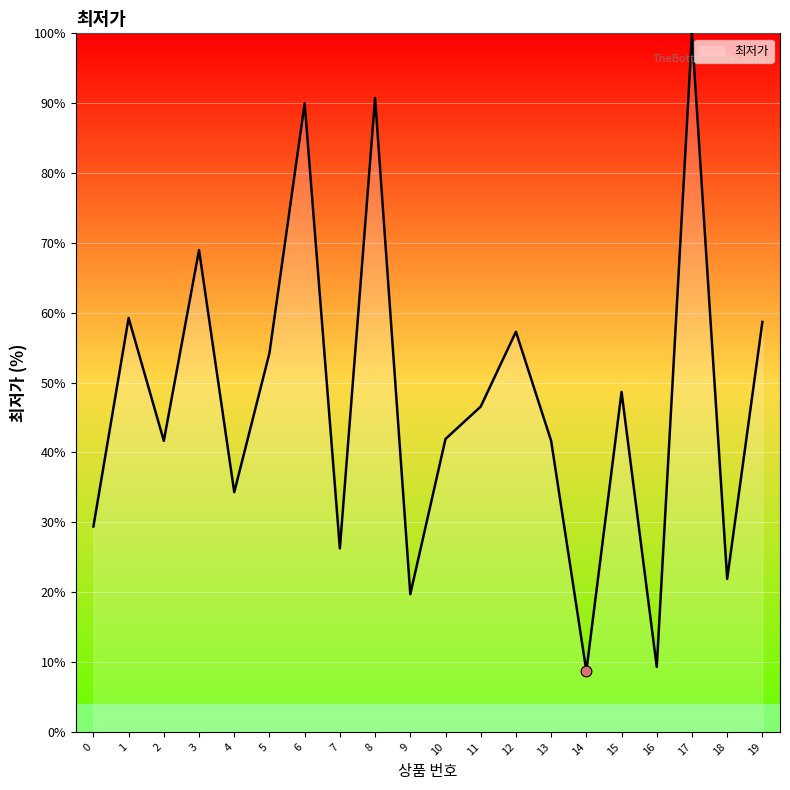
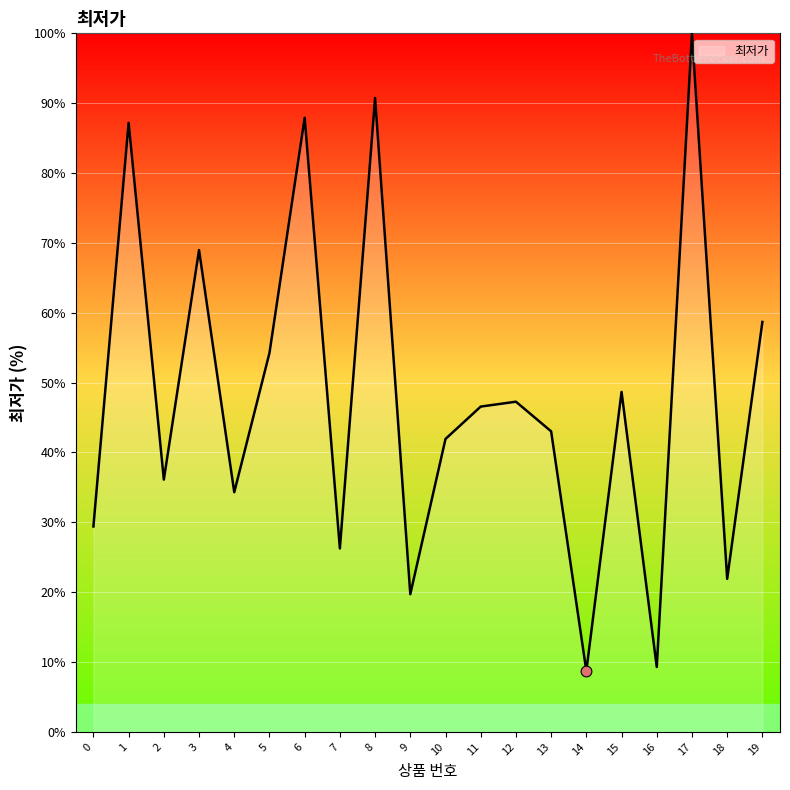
최저가, 1: 59% -> 87%
최저가, 2: 42% -> 36%
최저가, 6: 90% -> 88%
최저가, 12: 57% -> 47%
최저가, 13: 42% -> 43%
